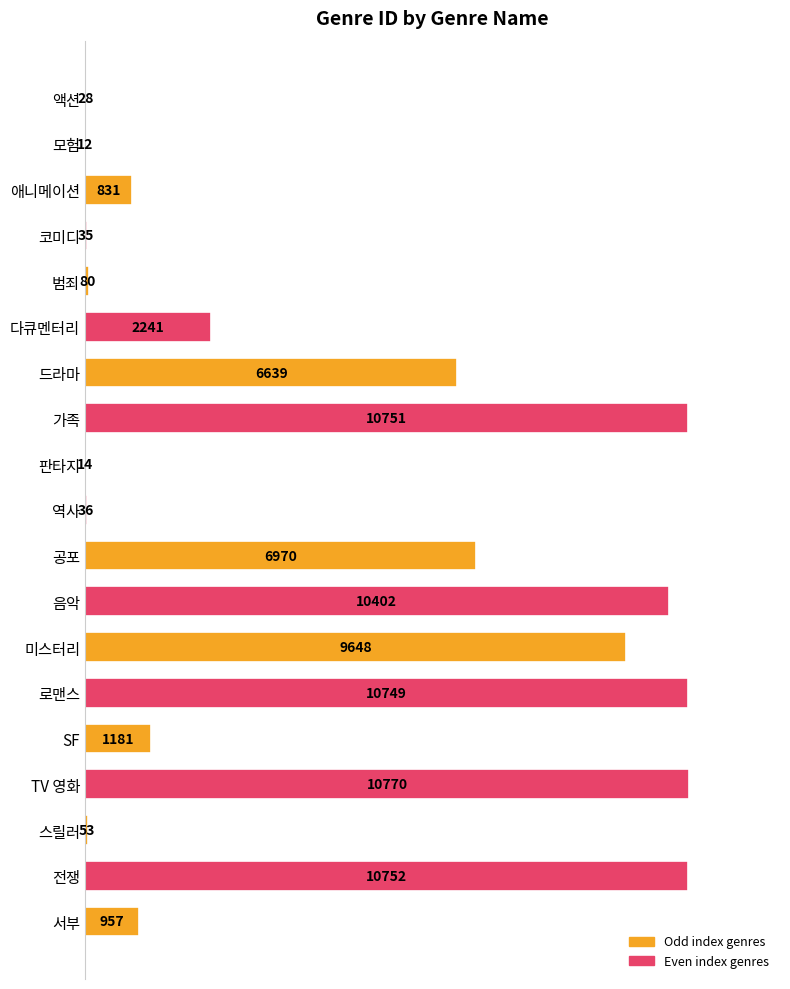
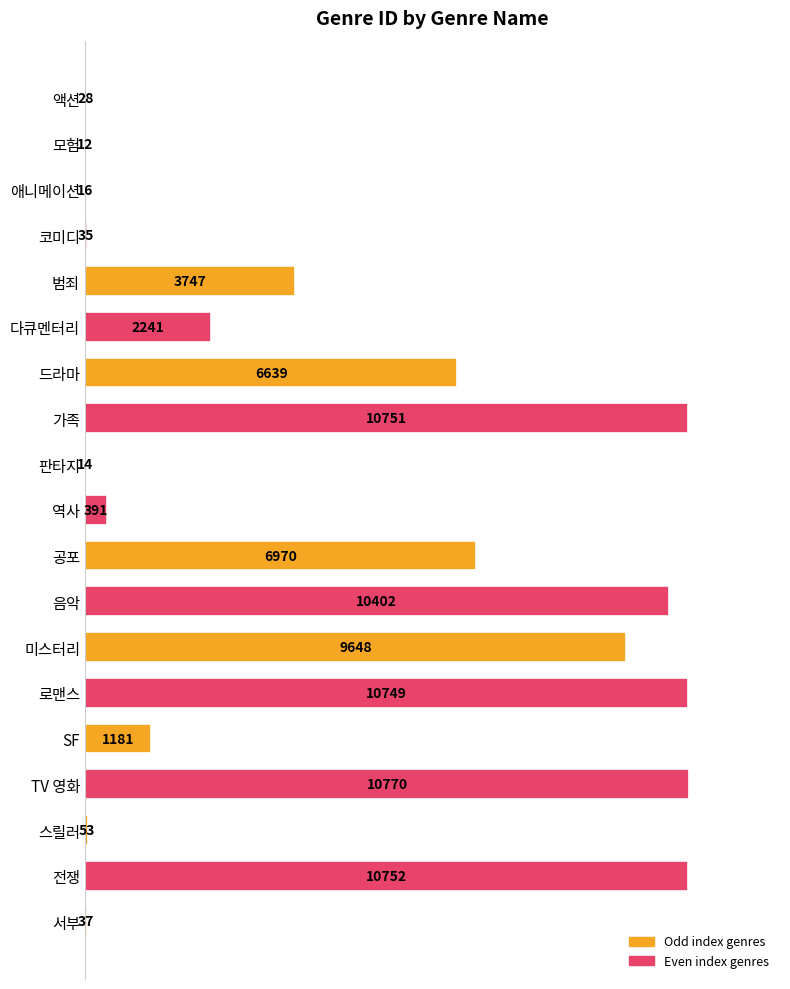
애니메이션: 831 -> 16
범죄: 80 -> 3747
역사: 36 -> 391
서부: 957 -> 37
